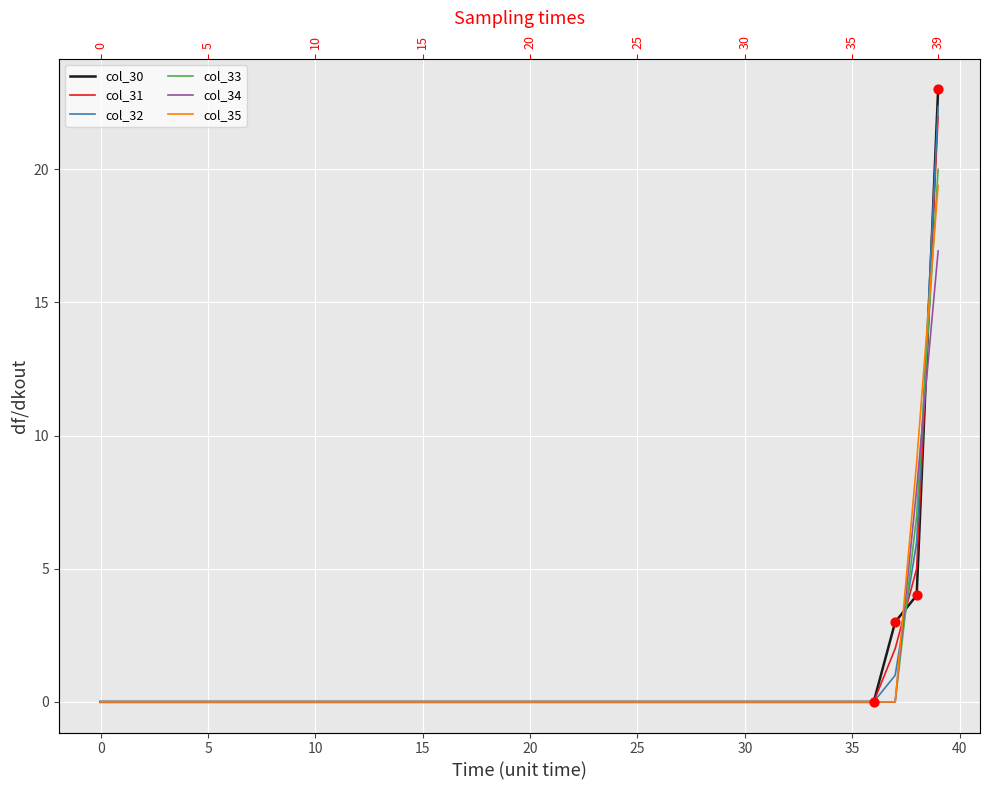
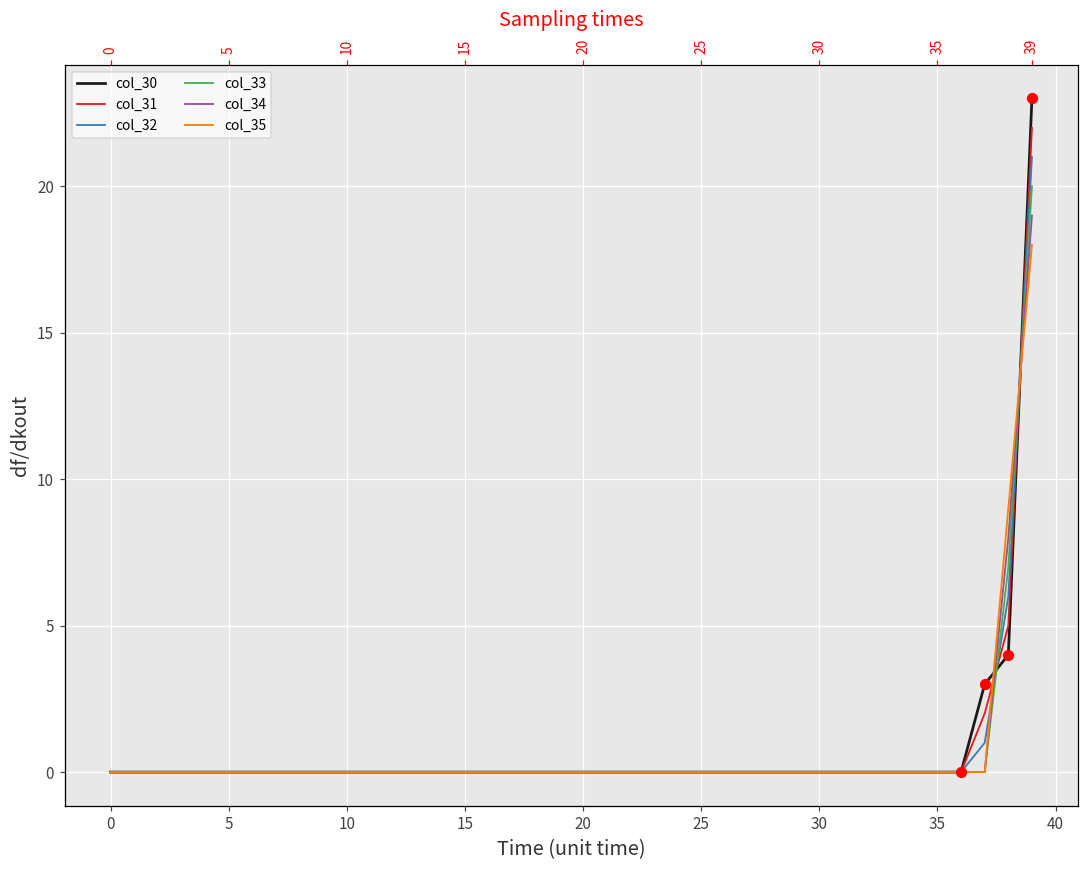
col_32, 39: 22.4 -> 21.0
col_34, 39: 16.9 -> 19.0
col_35, 39: 19.4 -> 18.0
